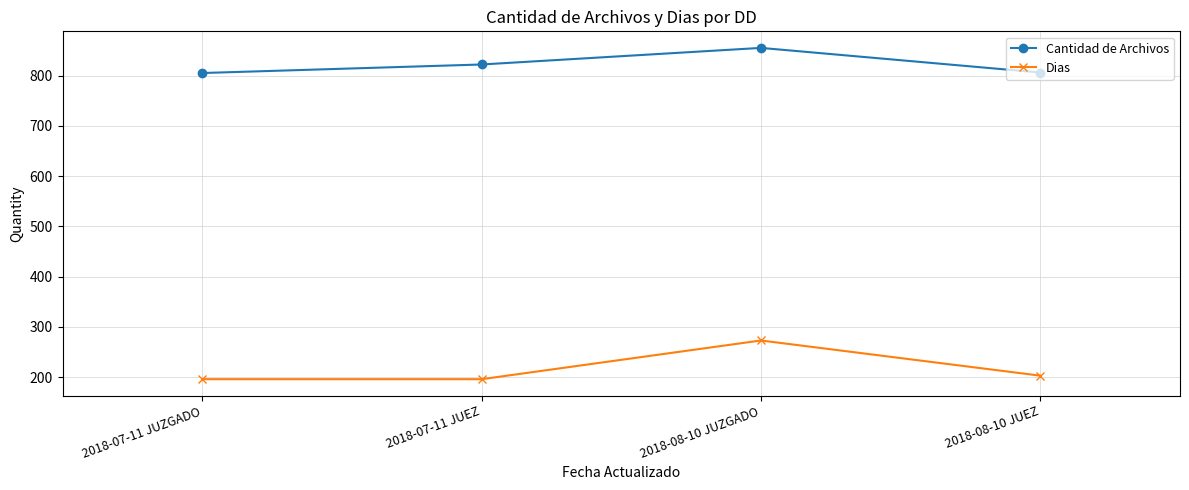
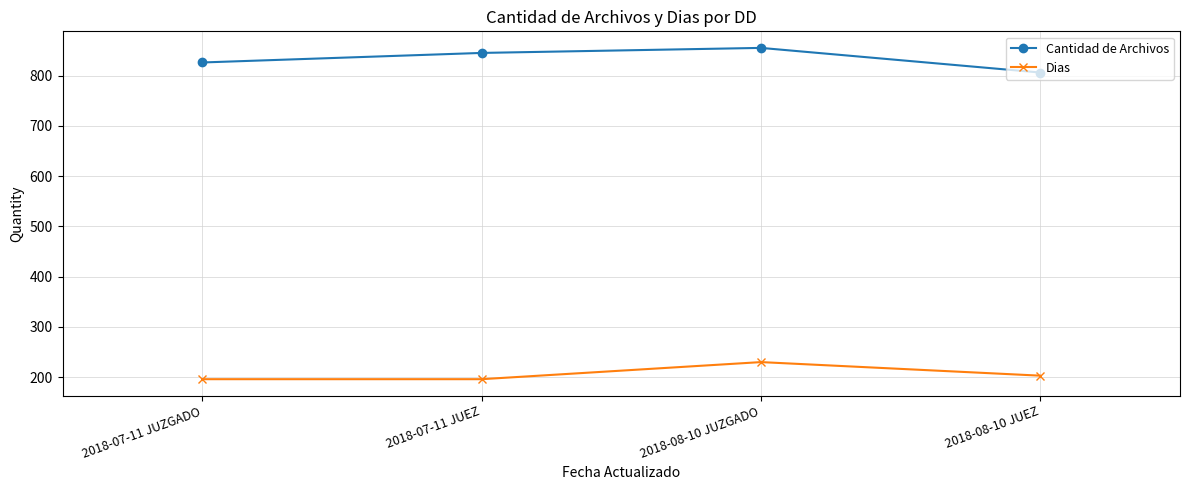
Cantidad de Archivos, 2018-07-11 JUZGADO: 810 -> 830
Cantidad de Archivos, 2018-07-11 JUEZ: 820 -> 850
Dias, 2018-08-10 JUZGADO: 270 -> 230
